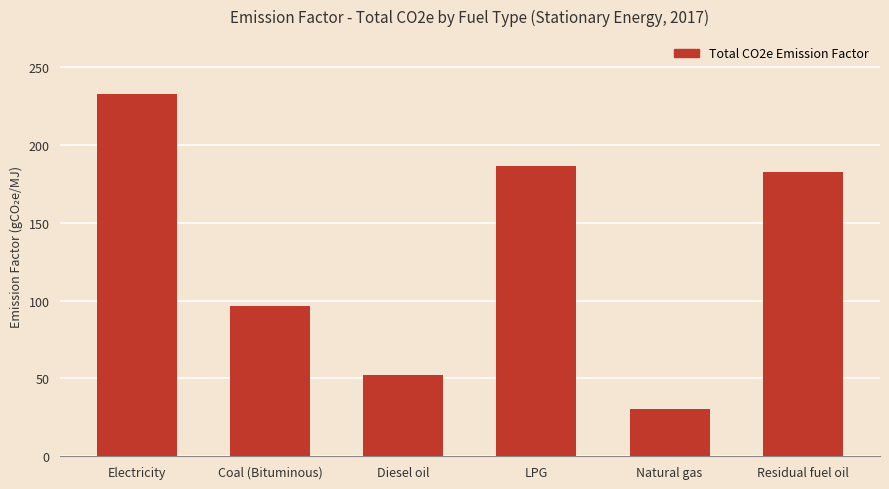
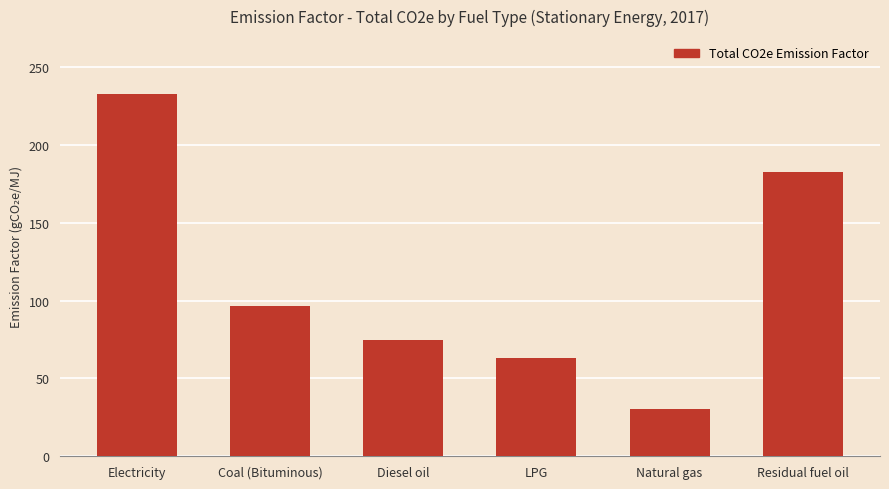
Diesel oil: 52 -> 75
LPG: 186 -> 63
